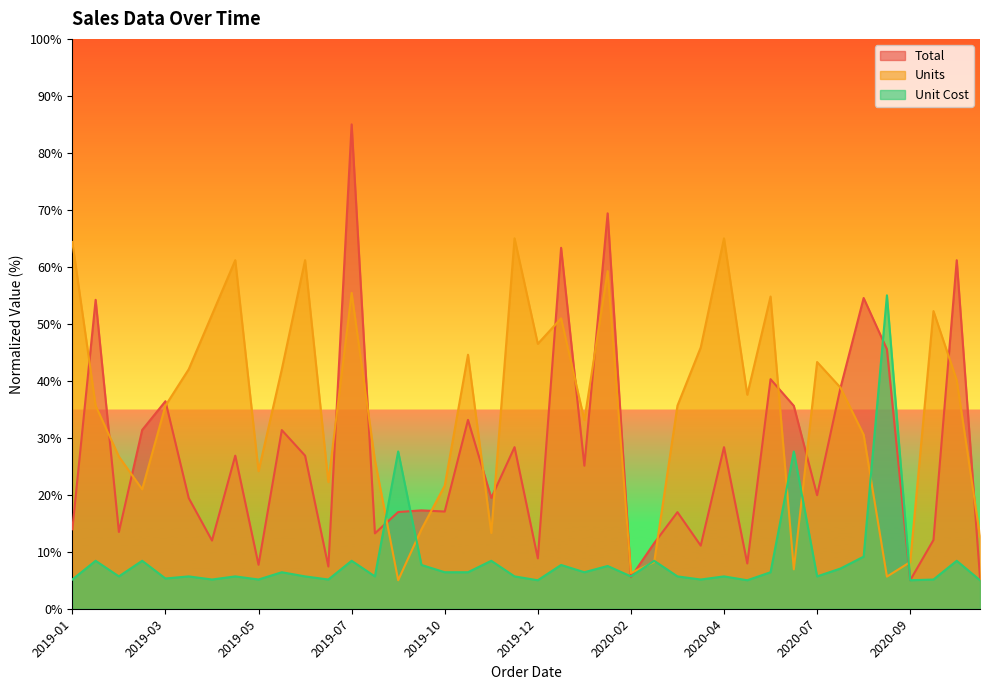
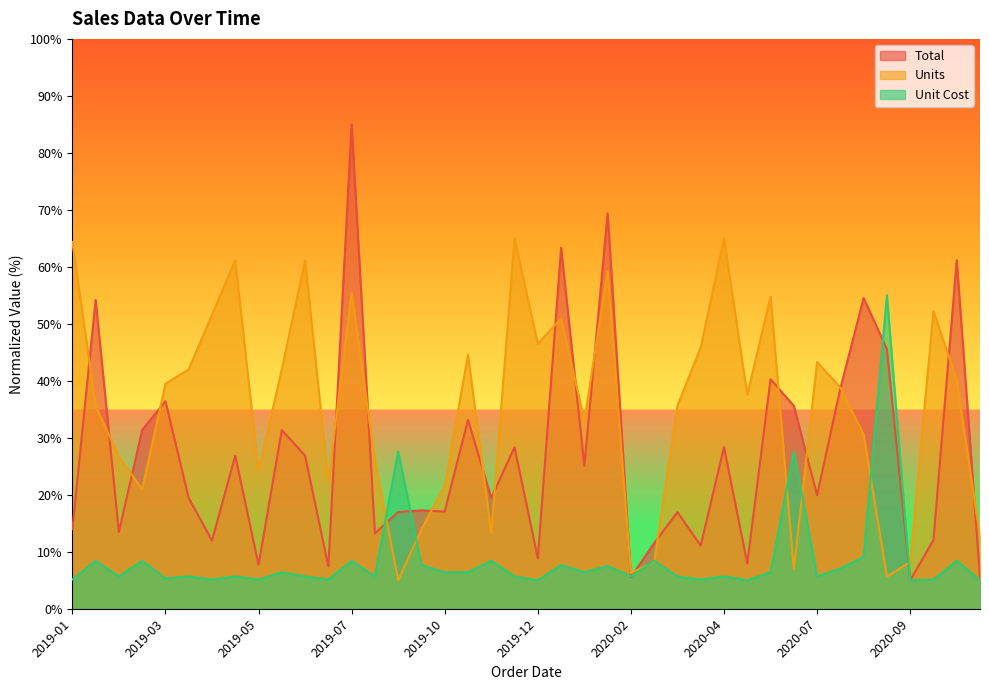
Units, 2019-03: 36% -> 39%
